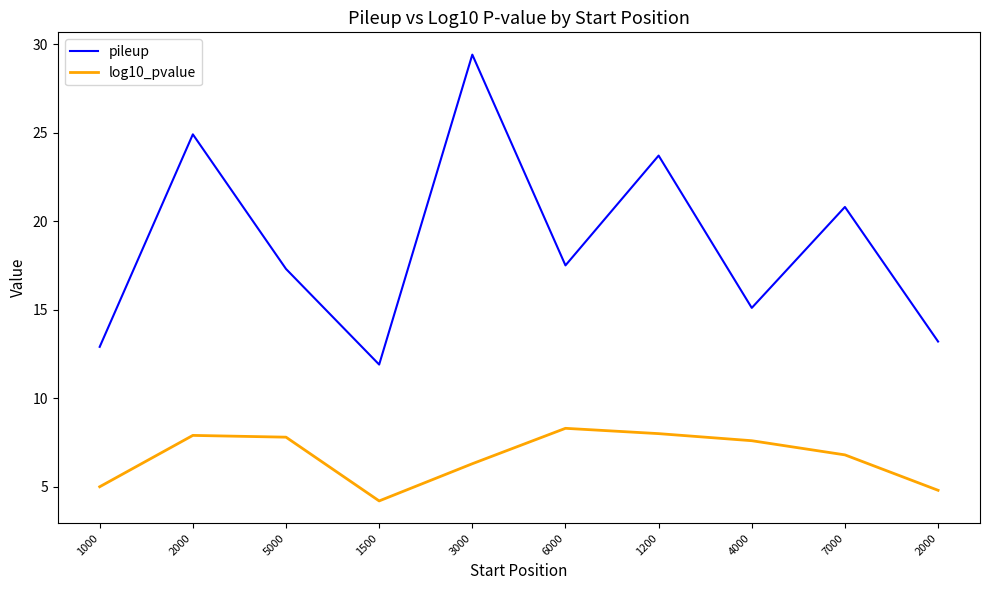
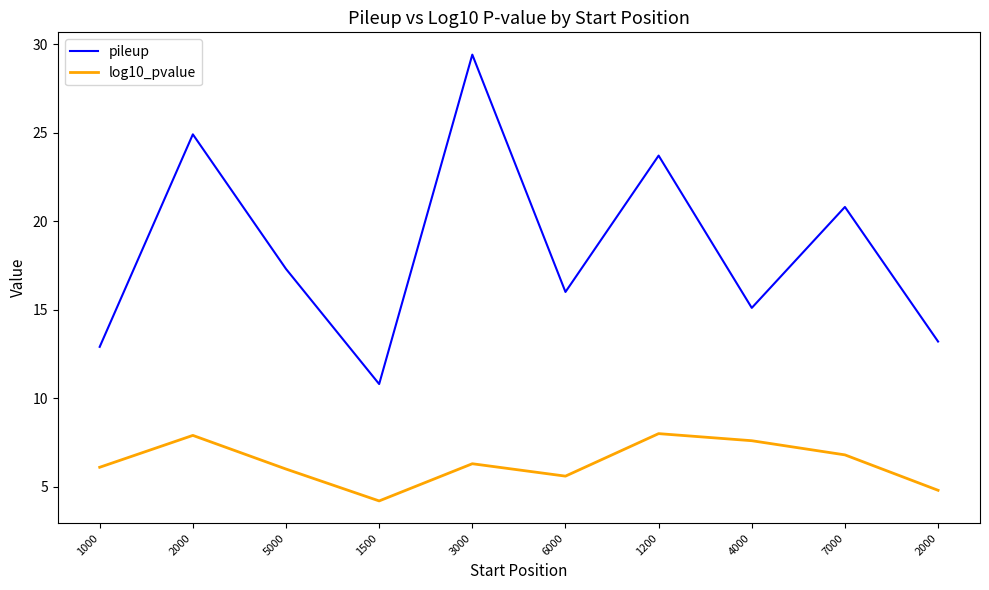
log10_pvalue, 1000: 5.0 -> 6.1
log10_pvalue, 5000: 7.8 -> 6.0
pileup, 1500: 11.9 -> 10.8
pileup, 6000: 17.5 -> 16.0
log10_pvalue, 6000: 8.3 -> 5.6
